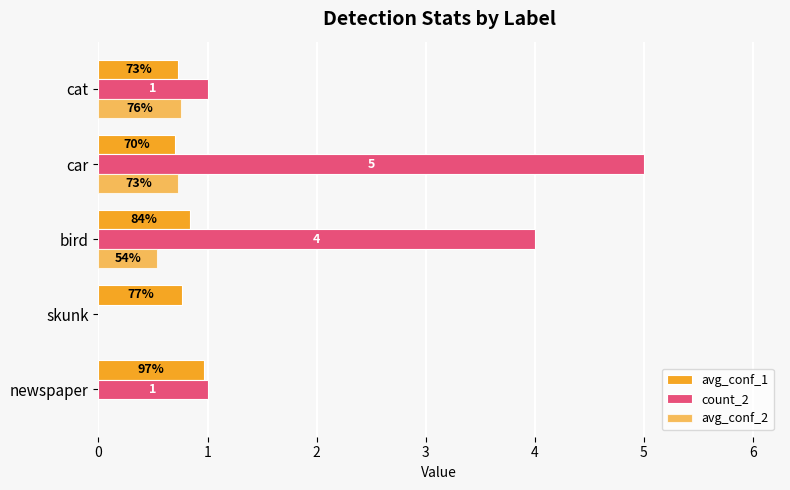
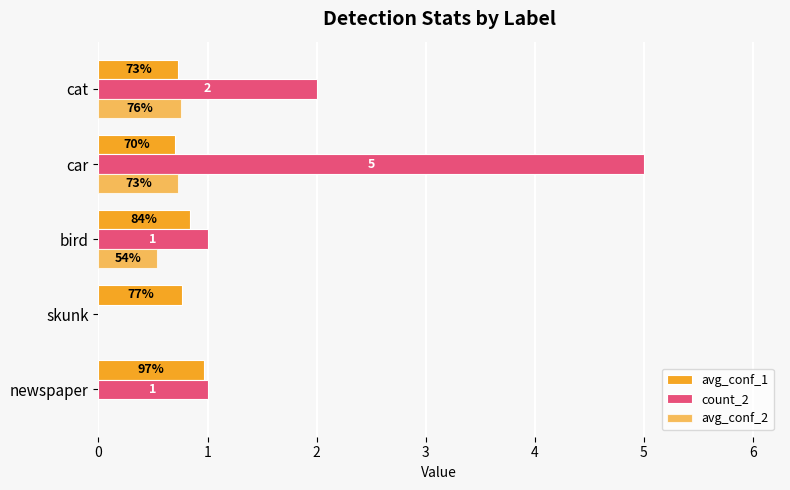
count_2, cat: 1 -> 2
count_2, bird: 4 -> 1
